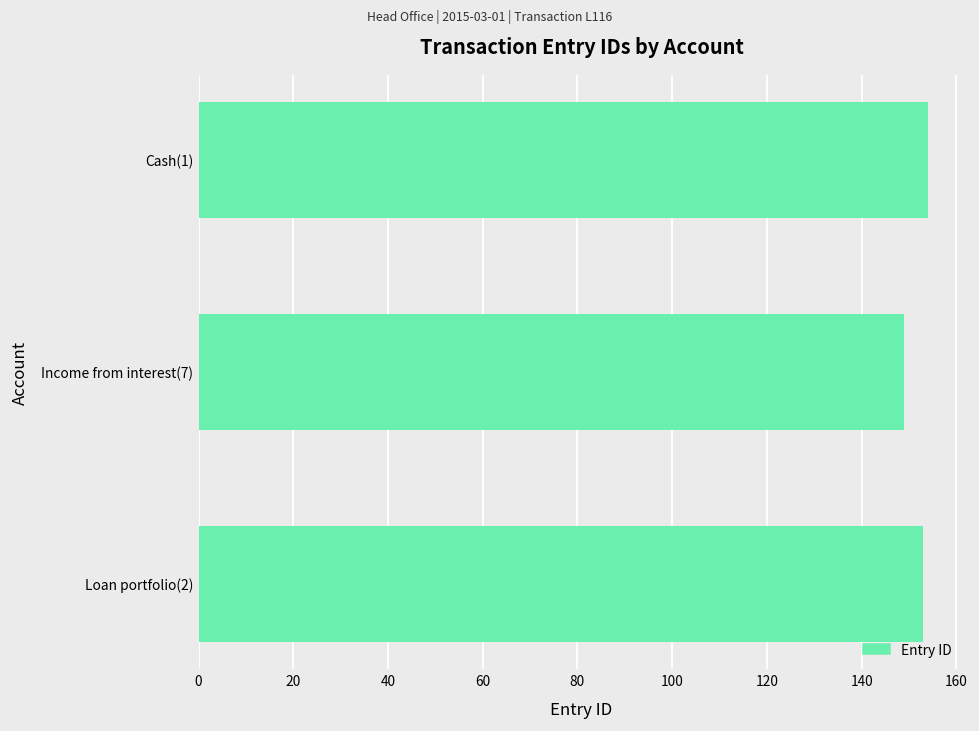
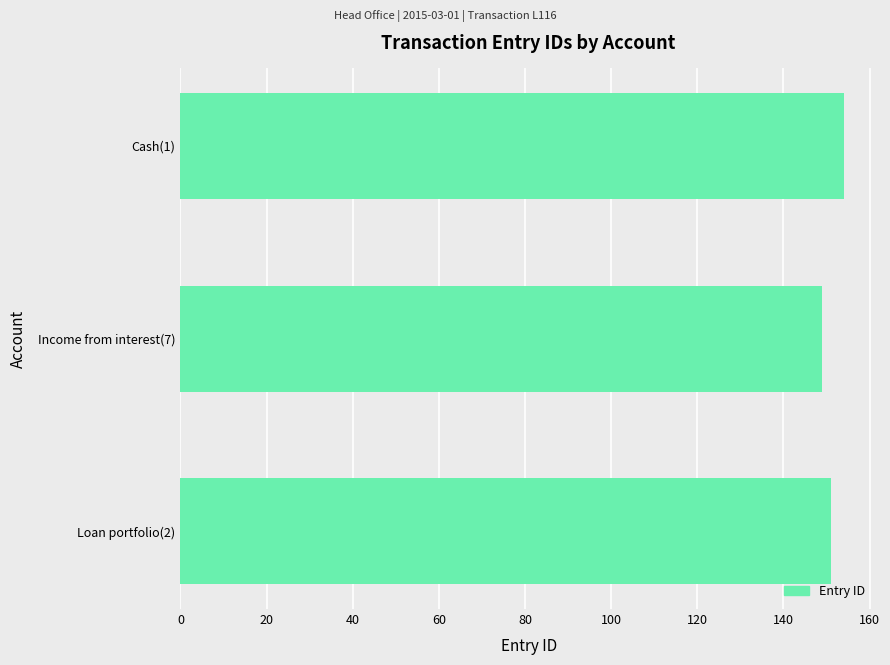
Loan portfolio(2): 153 -> 151
